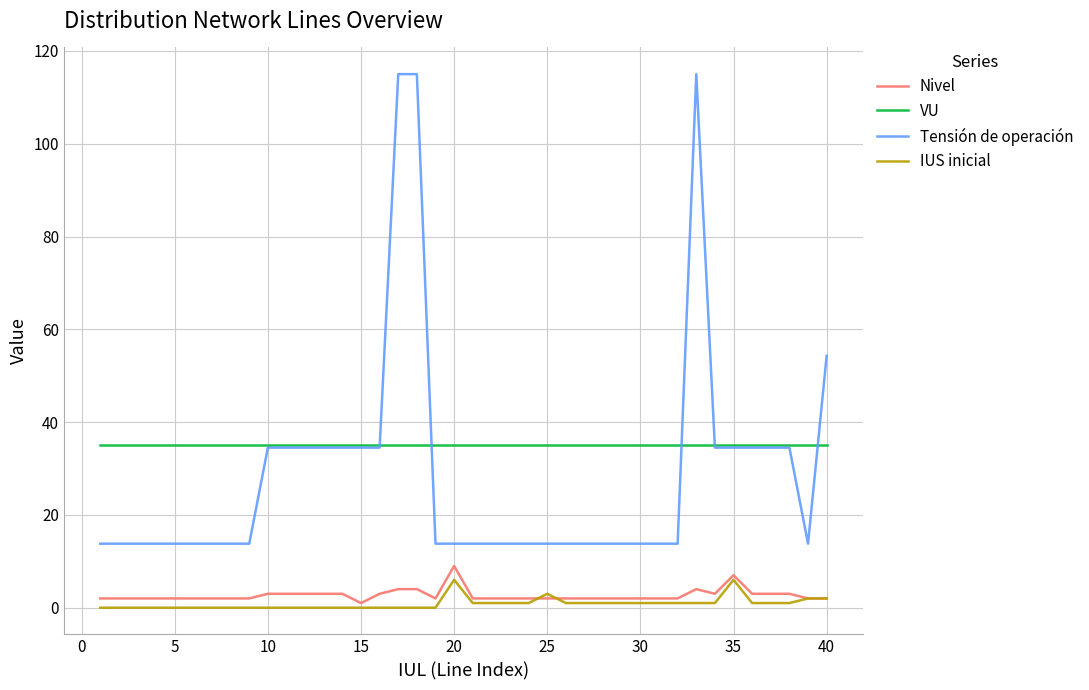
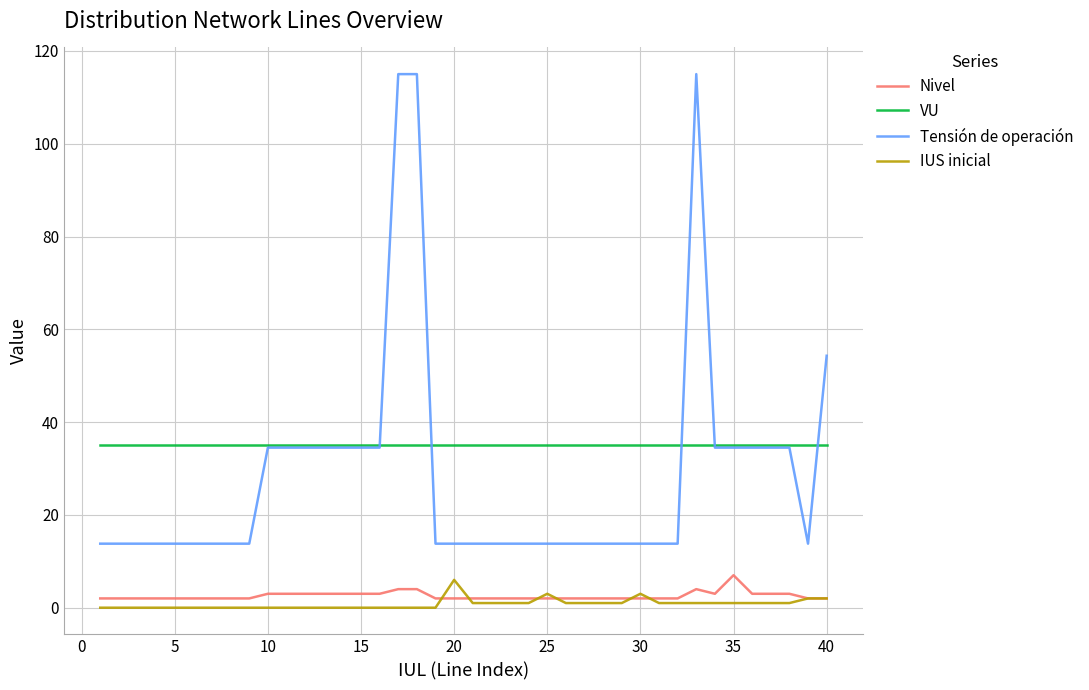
Nivel, 15: 1 -> 3
Nivel, 20: 9 -> 2
IUS inicial, 30: 1 -> 3
IUS inicial, 35: 6 -> 1
